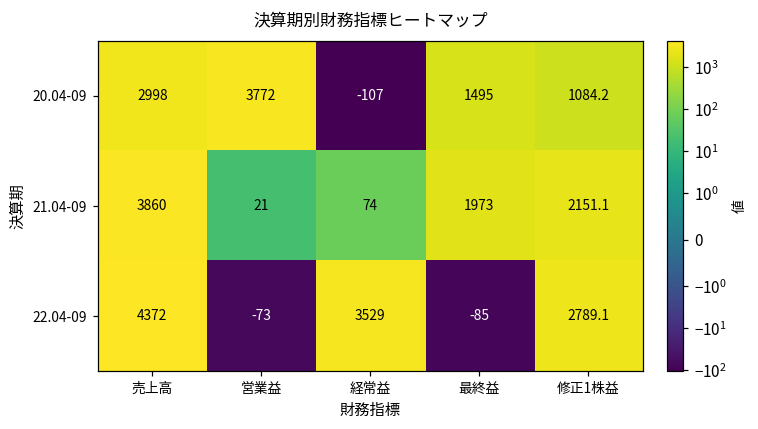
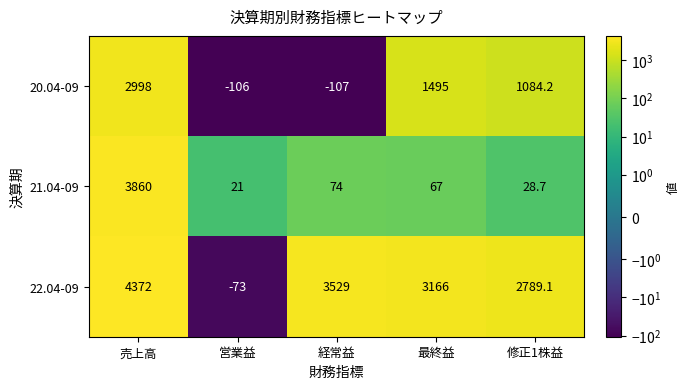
20.04-09, 営業益: 3772 -> -106
21.04-09, 最終益: 1973 -> 67
21.04-09, 修正1株益: 2151.1 -> 28.7
22.04-09, 最終益: -85 -> 3166
